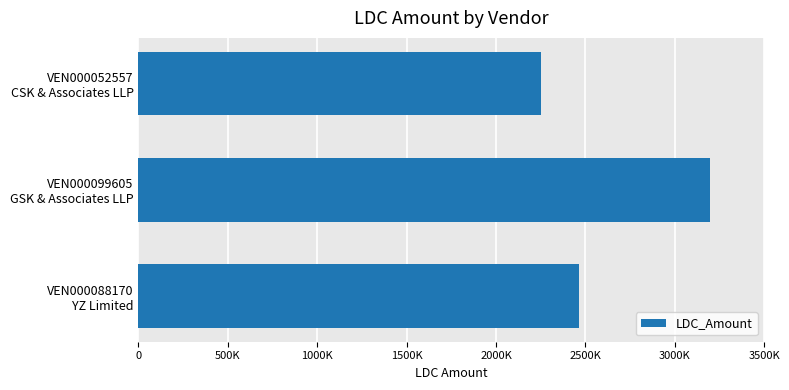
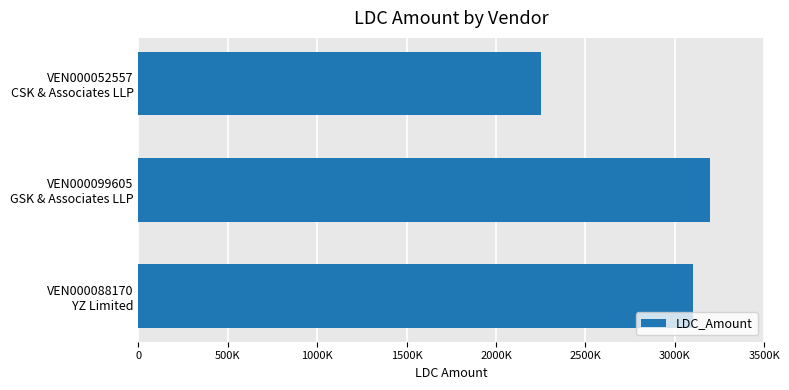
VEN000088170 YZ Limited: 2460000 -> 3100000
